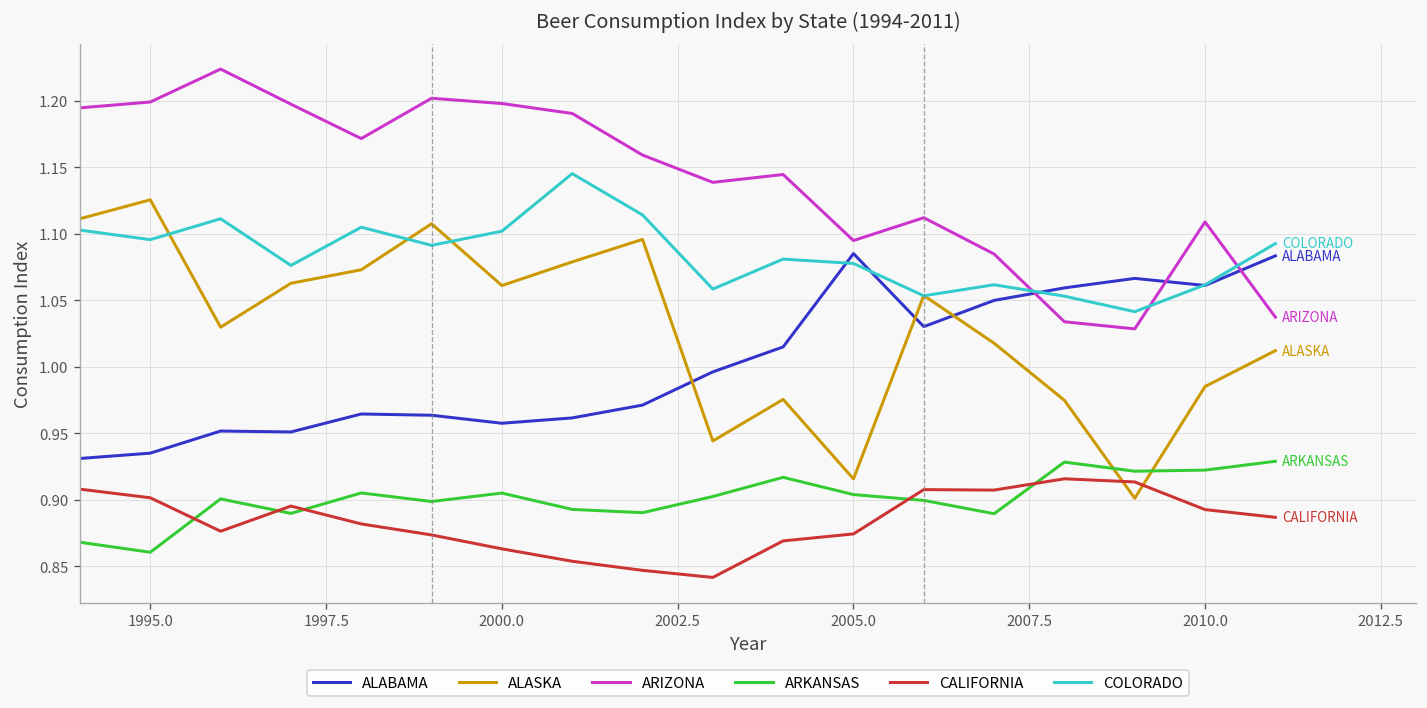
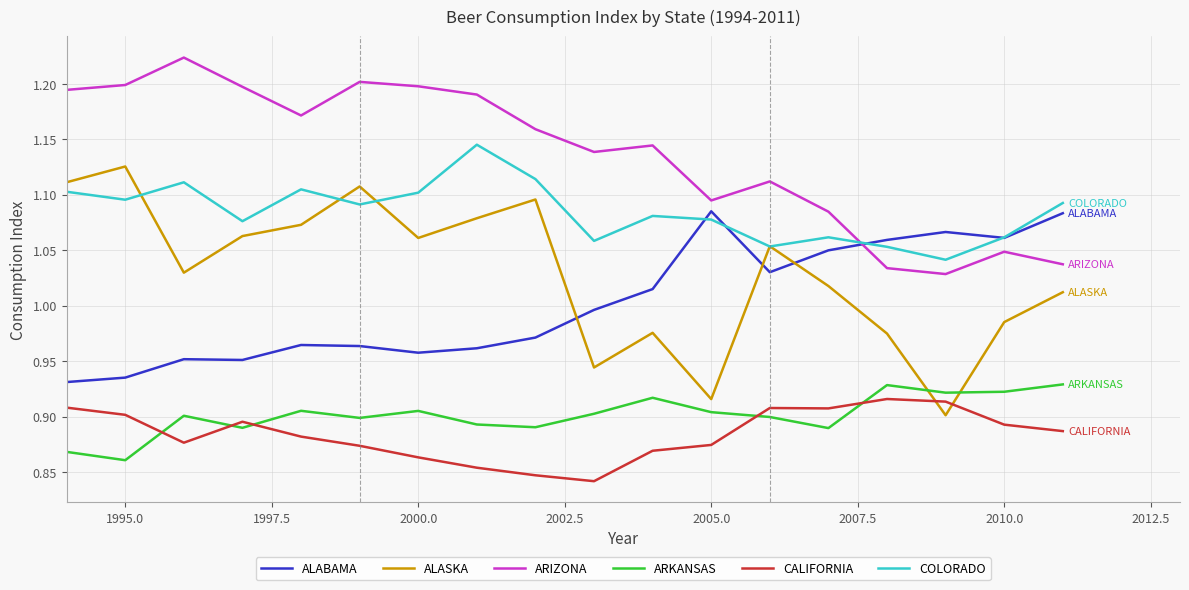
ARIZONA, 2010.0: 1.109 -> 1.049
